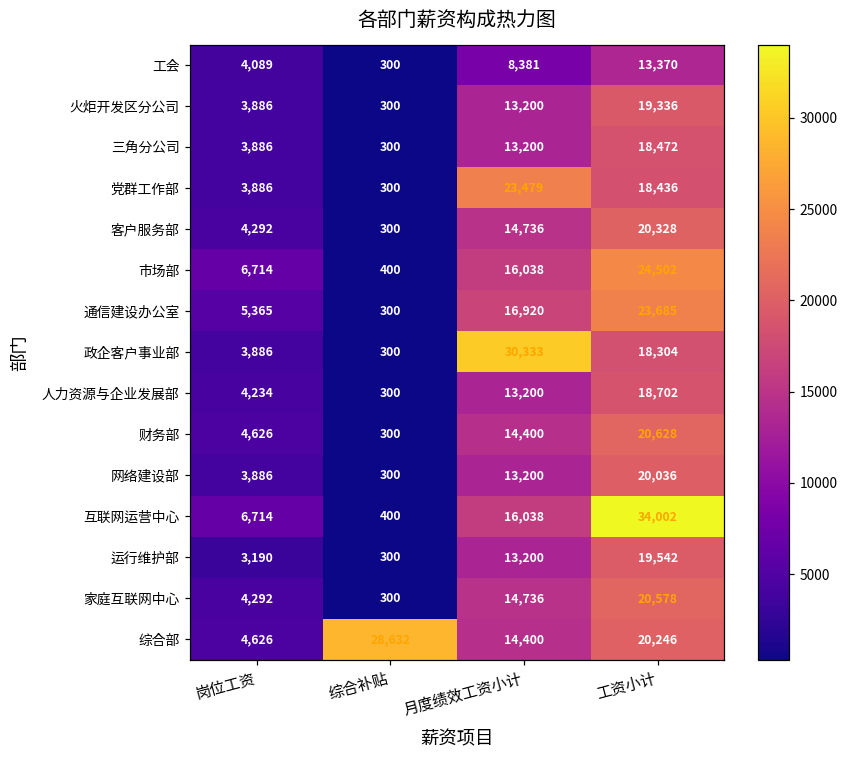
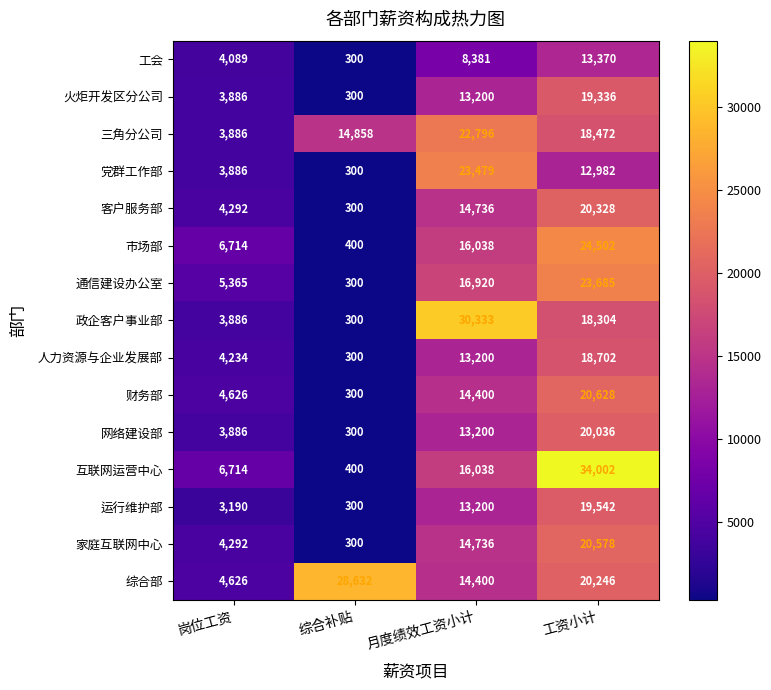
三角分公司, 综合补贴: 300 -> 14,858
三角分公司, 月度绩效工资小计: 13,200 -> 22,796
党群工作部, 工资小计: 18,436 -> 12,982
